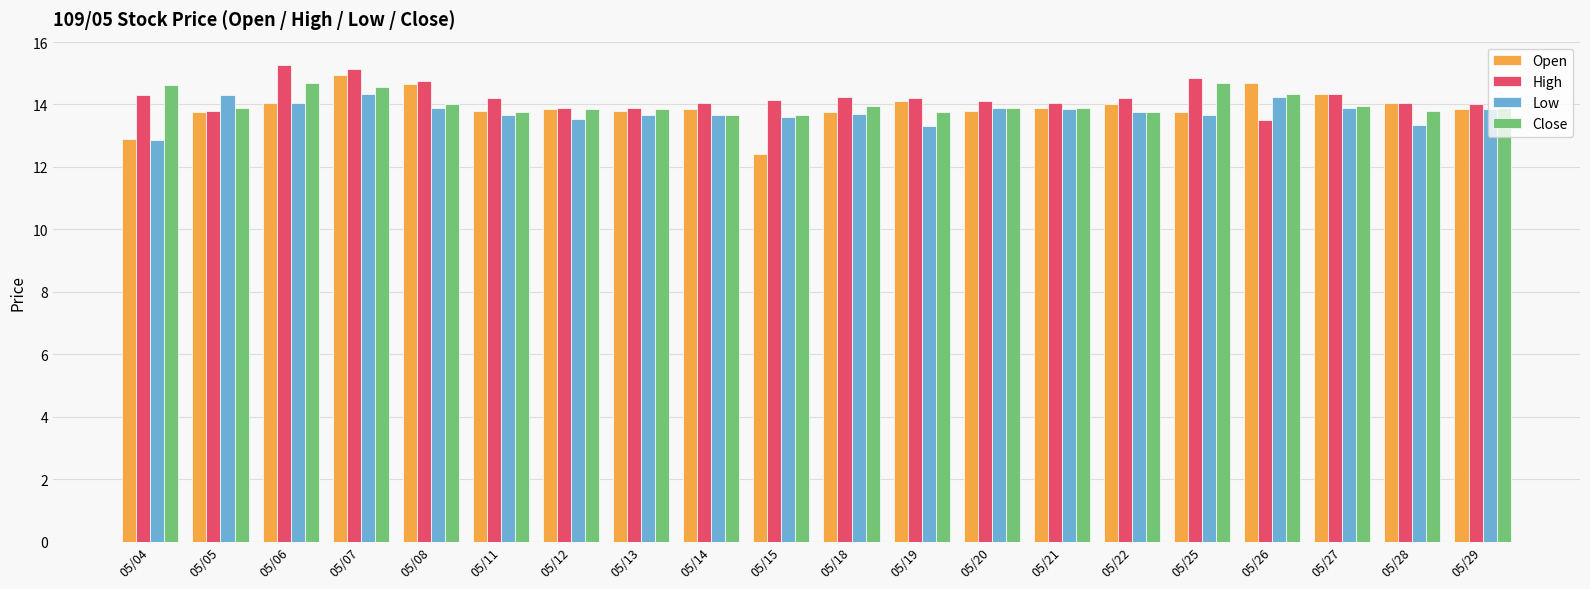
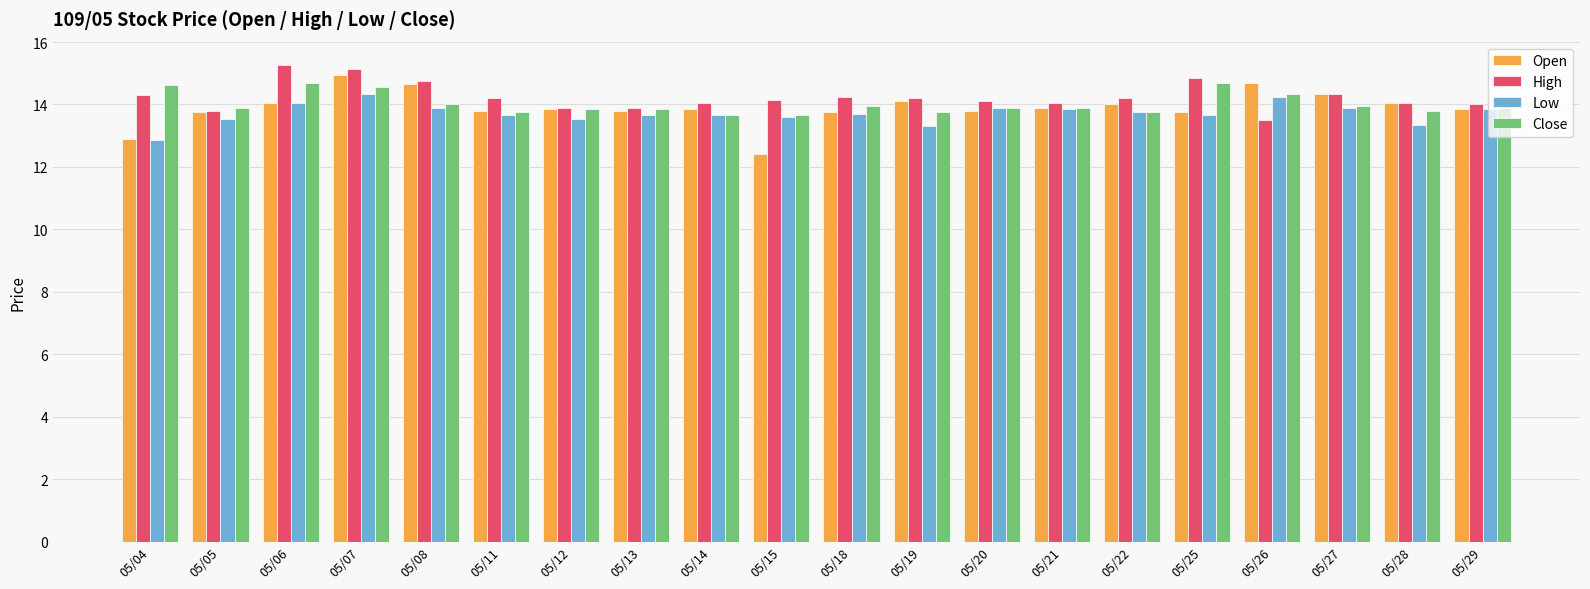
Low, 05/05: 14.3 -> 13.6
